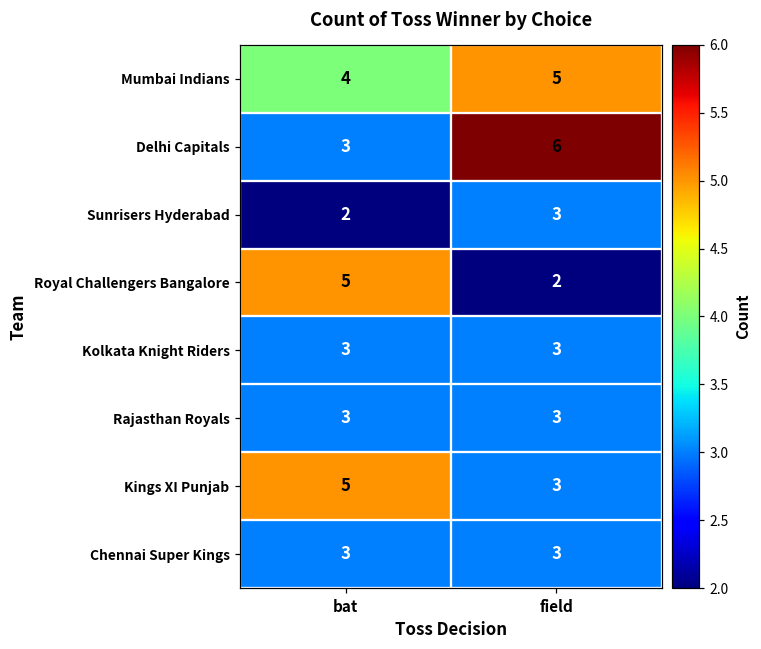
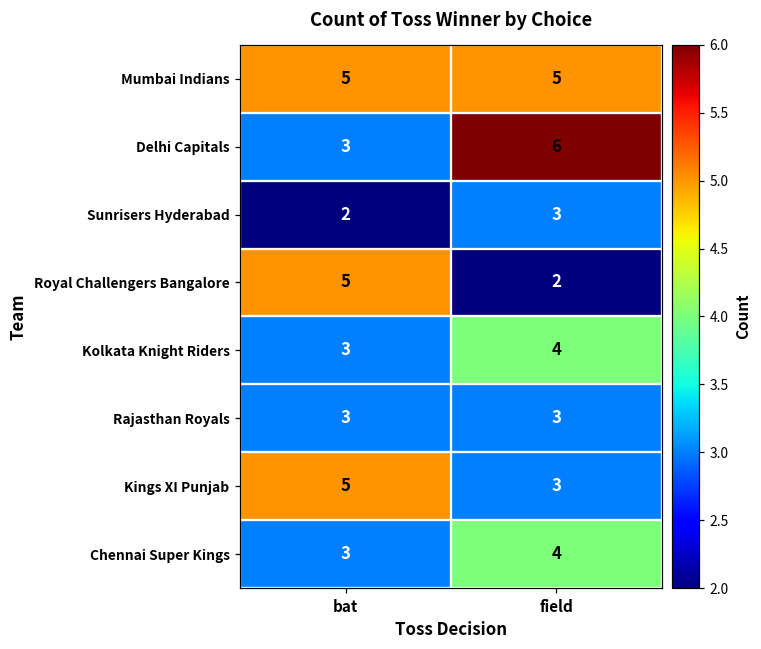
Mumbai Indians, bat: 4 -> 5
Kolkata Knight Riders, field: 3 -> 4
Chennai Super Kings, field: 3 -> 4
